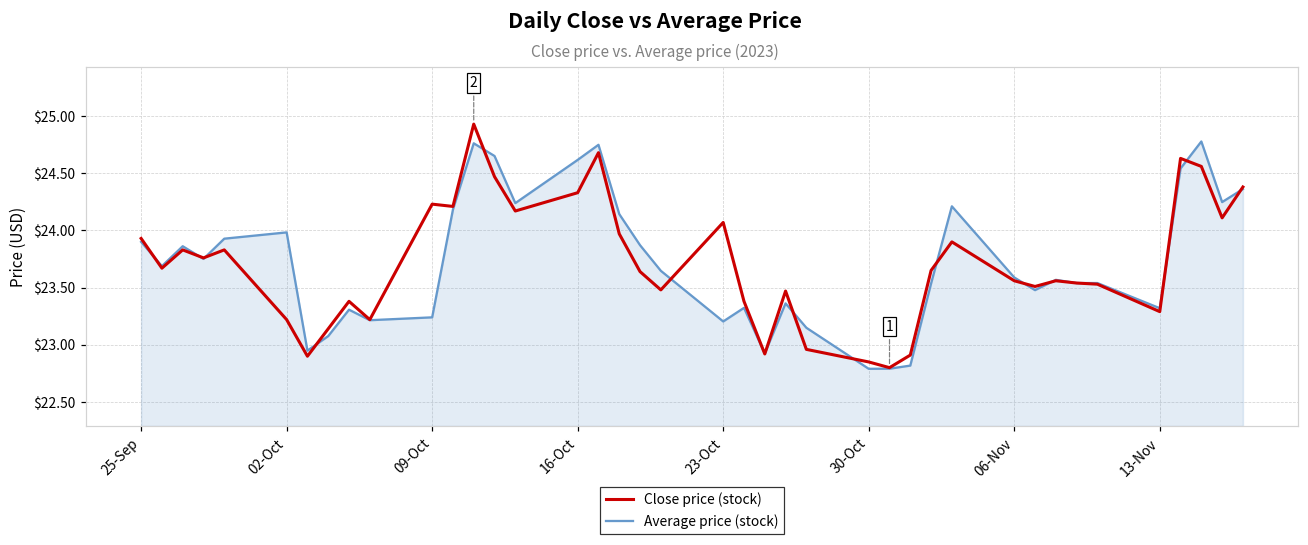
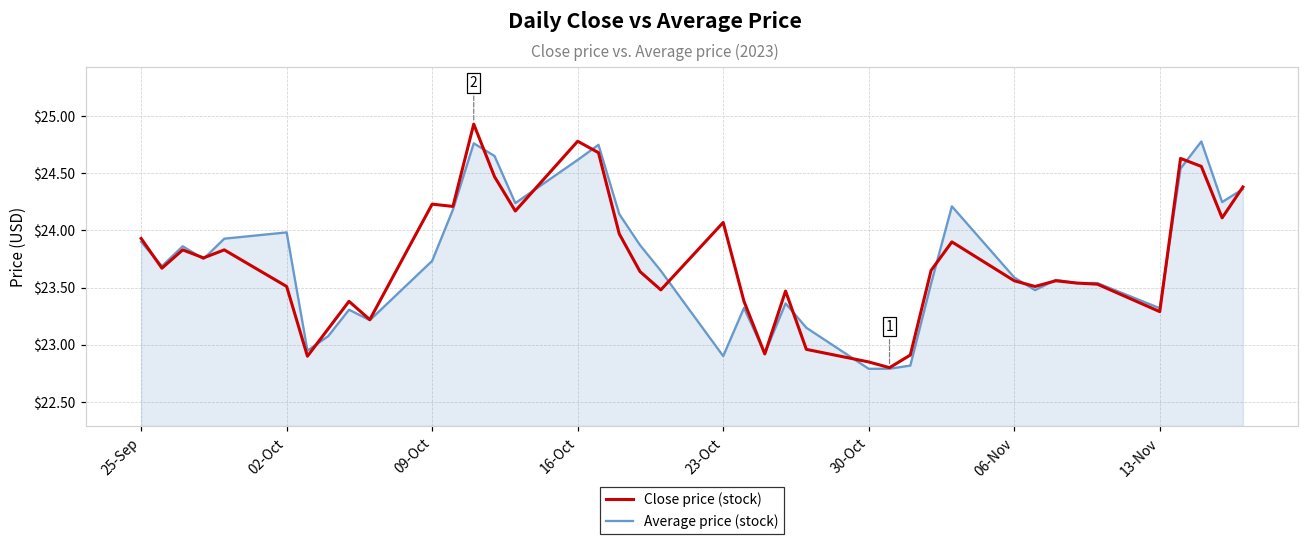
Close price (stock), 02-Oct: $23.22 -> $23.51
Average price (stock), 09-Oct: $23.24 -> $23.73
Close price (stock), 16-Oct: $24.33 -> $24.78
Average price (stock), 23-Oct: $23.20 -> $22.90
